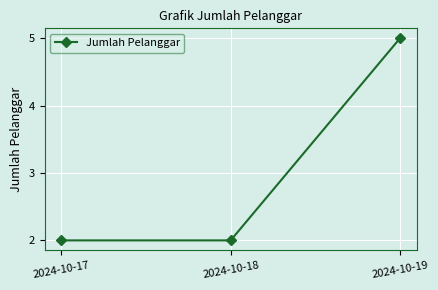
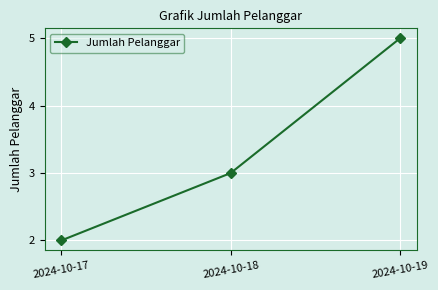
2024-10-18: 2 -> 3
